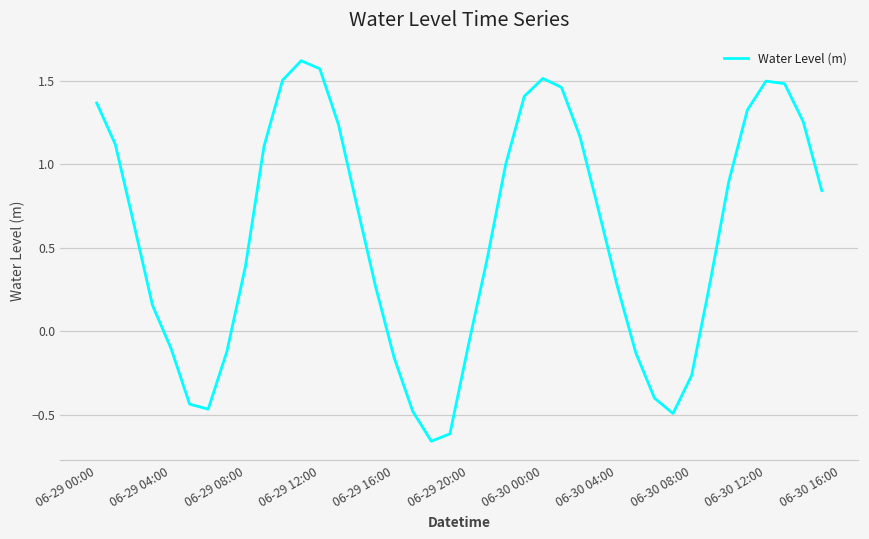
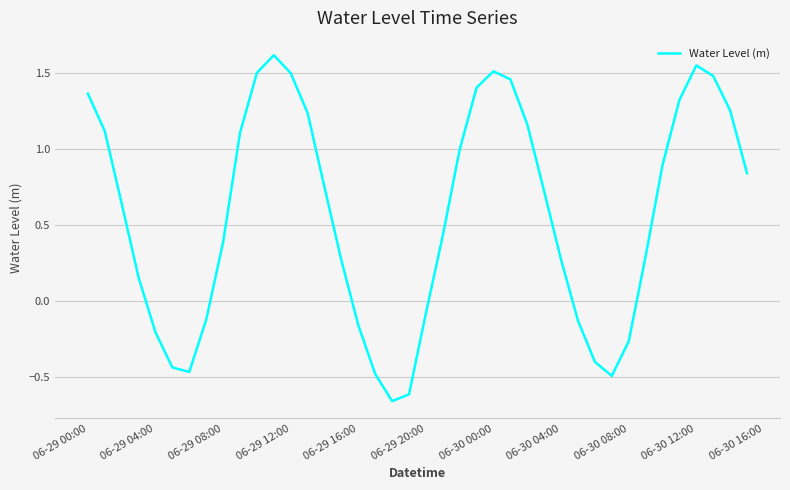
06-29 04:00: -0.10 -> -0.21
06-29 12:00: 1.57 -> 1.50
06-30 12:00: 1.50 -> 1.55
